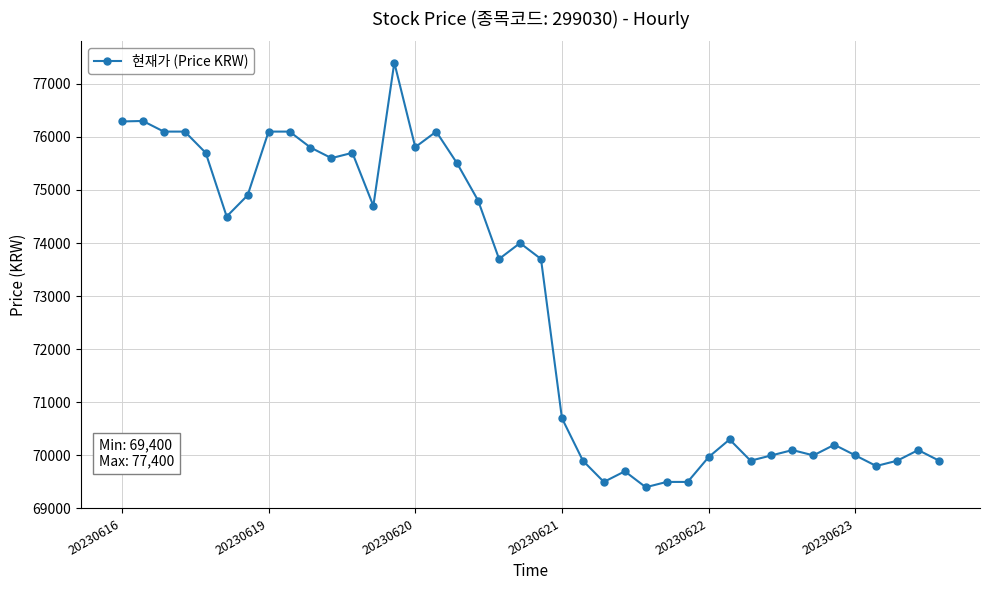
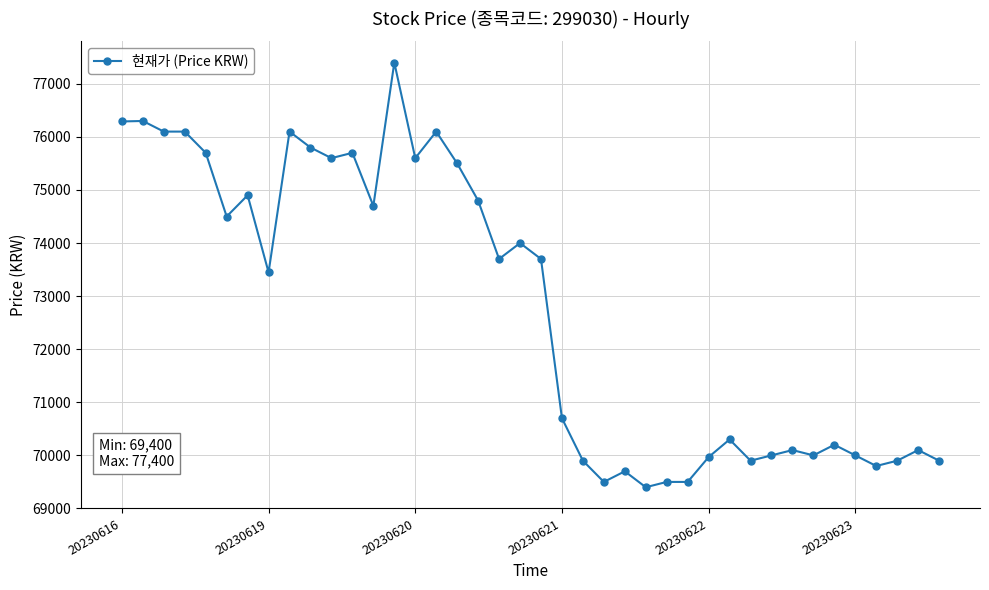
20230619: 76100 -> 73400
20230620: 75800 -> 75600
